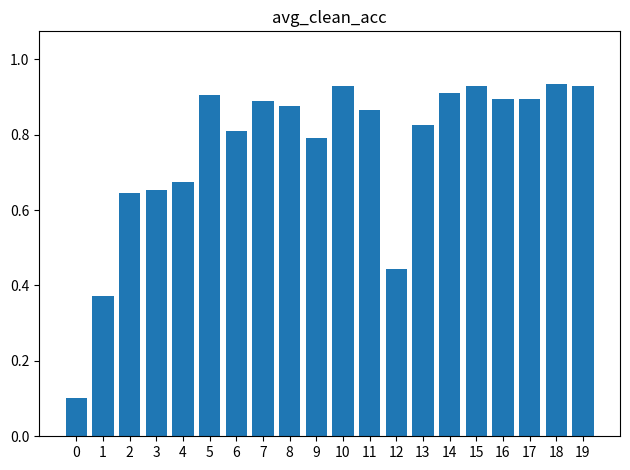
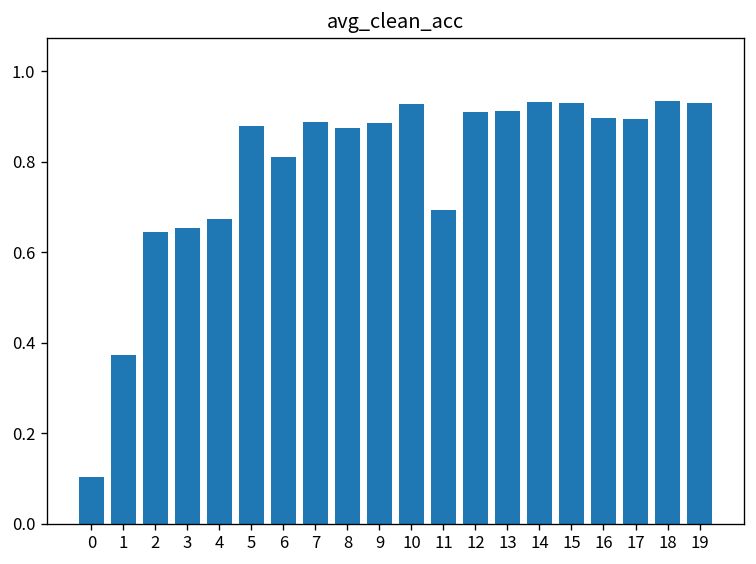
5: 0.91 -> 0.88
9: 0.79 -> 0.89
11: 0.87 -> 0.69
12: 0.44 -> 0.91
13: 0.83 -> 0.91
14: 0.91 -> 0.93
